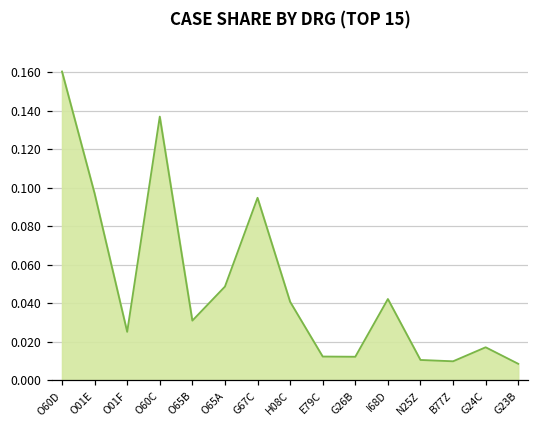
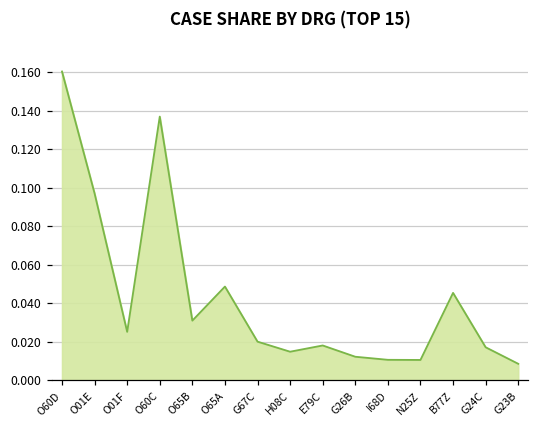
G67C: 0.095 -> 0.020
H08C: 0.041 -> 0.015
E79C: 0.012 -> 0.018
I68D: 0.042 -> 0.011
B77Z: 0.010 -> 0.045
